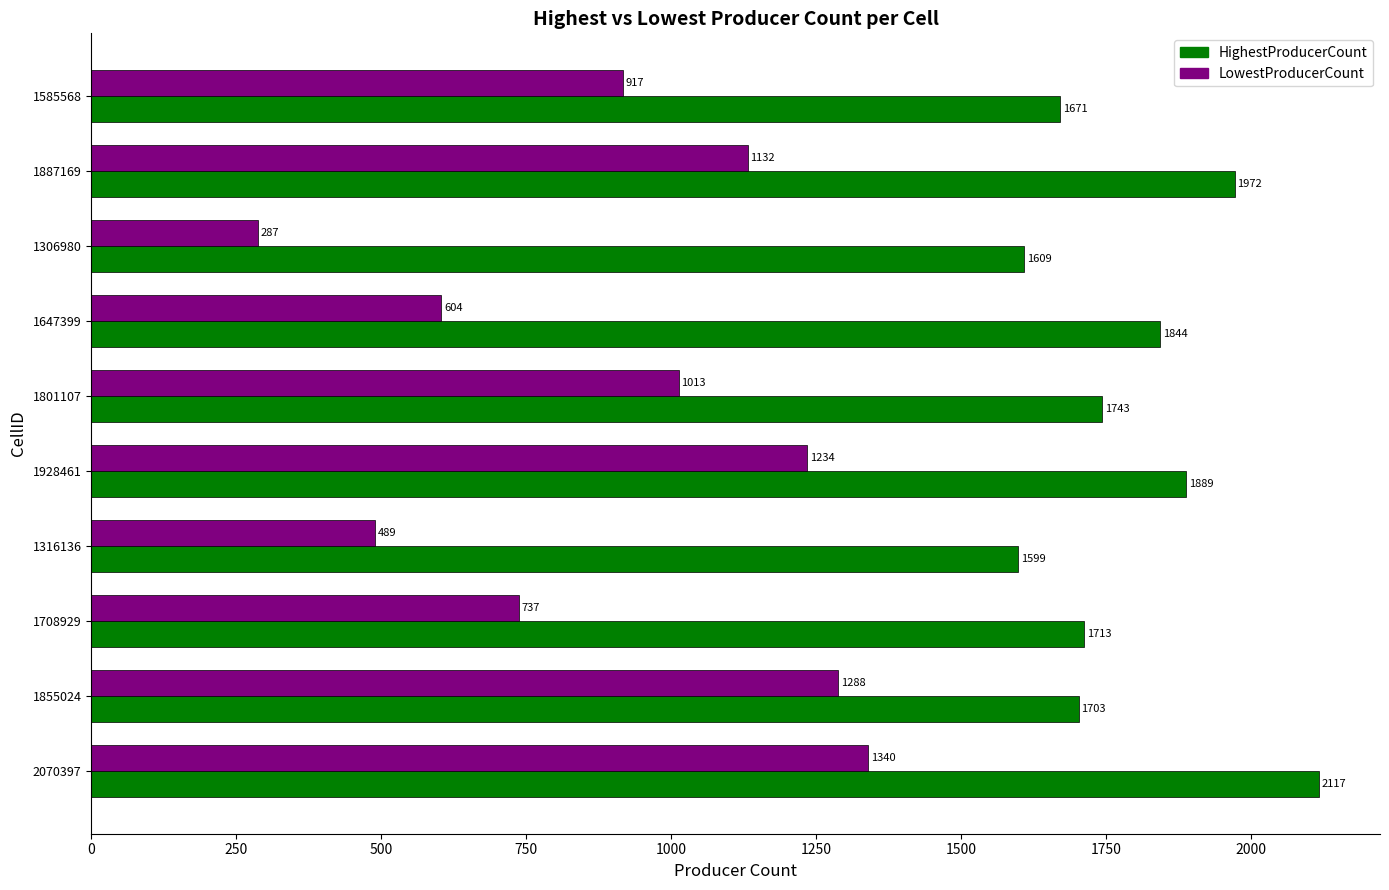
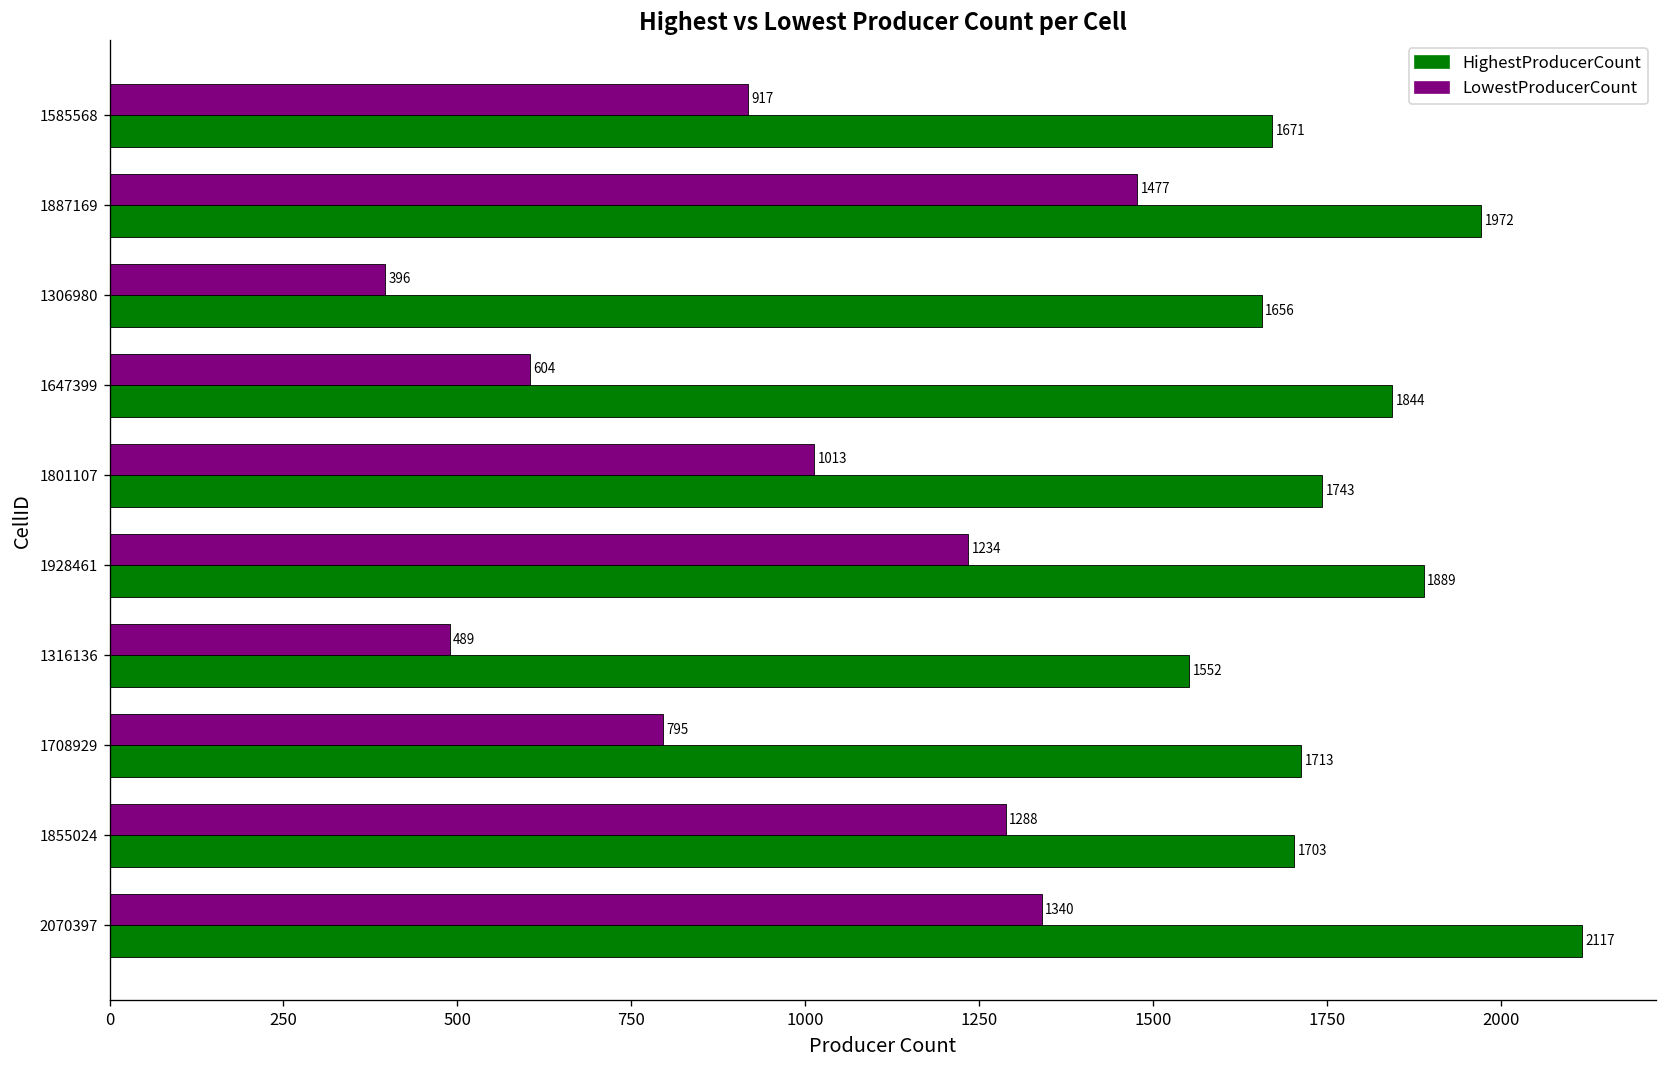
LowestProducerCount, 1887169: 1132 -> 1477
LowestProducerCount, 1306980: 287 -> 396
HighestProducerCount, 1306980: 1609 -> 1656
HighestProducerCount, 1316136: 1599 -> 1552
LowestProducerCount, 1708929: 737 -> 795
